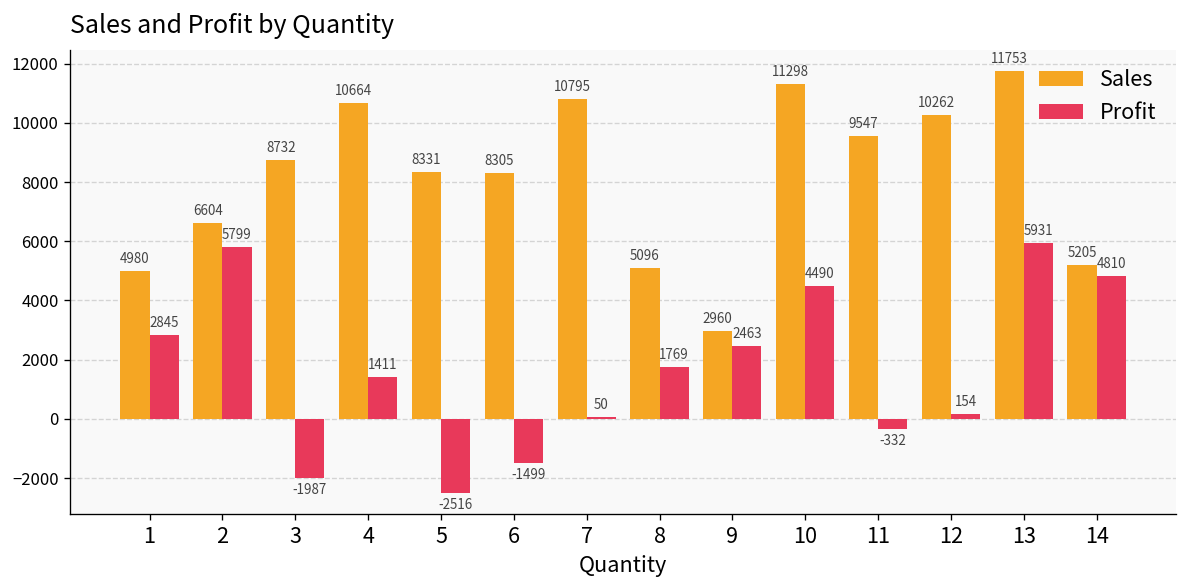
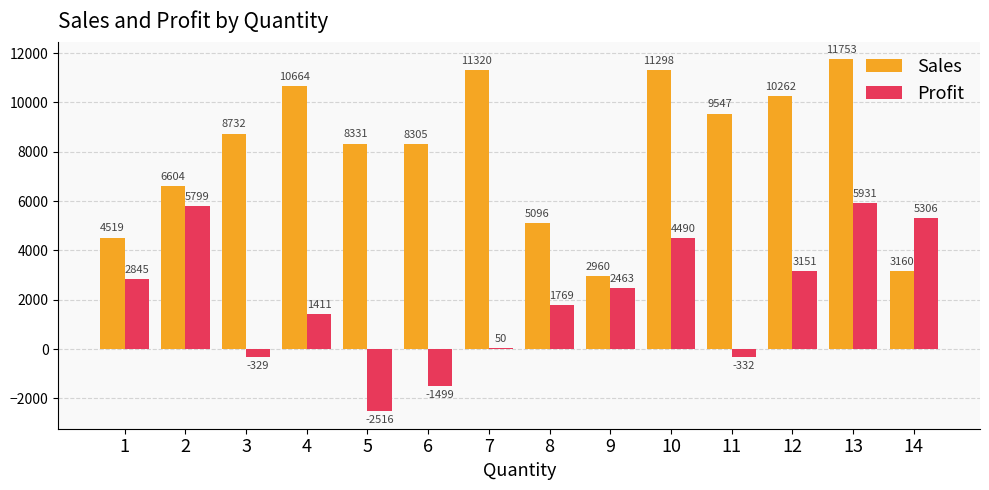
Sales, 1: 4980 -> 4519
Profit, 3: -1987 -> -329
Sales, 7: 10795 -> 11320
Profit, 12: 154 -> 3151
Sales, 14: 5205 -> 3160
Profit, 14: 4810 -> 5306
